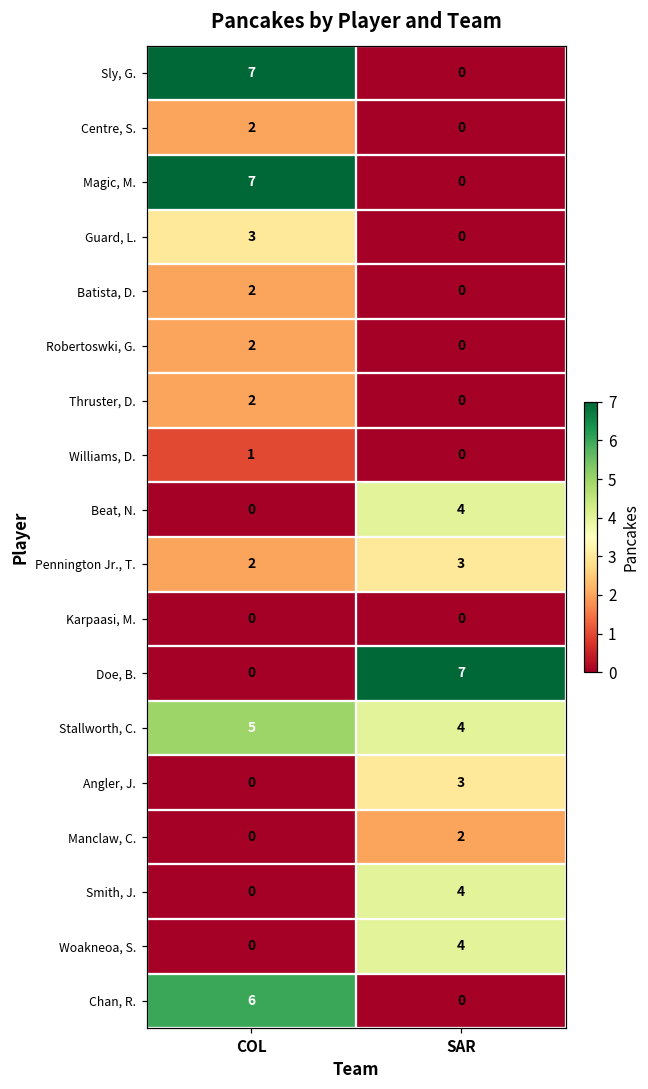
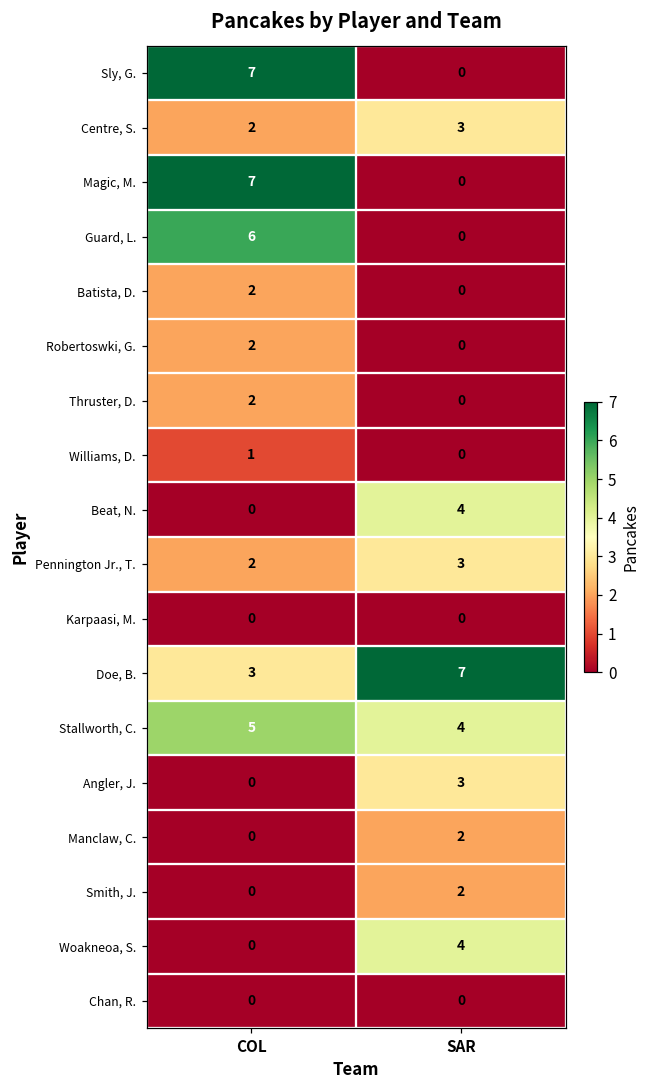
Centre, S., SAR: 0 -> 3
Guard, L., COL: 3 -> 6
Doe, B., COL: 0 -> 3
Smith, J., SAR: 4 -> 2
Chan, R., COL: 6 -> 0
